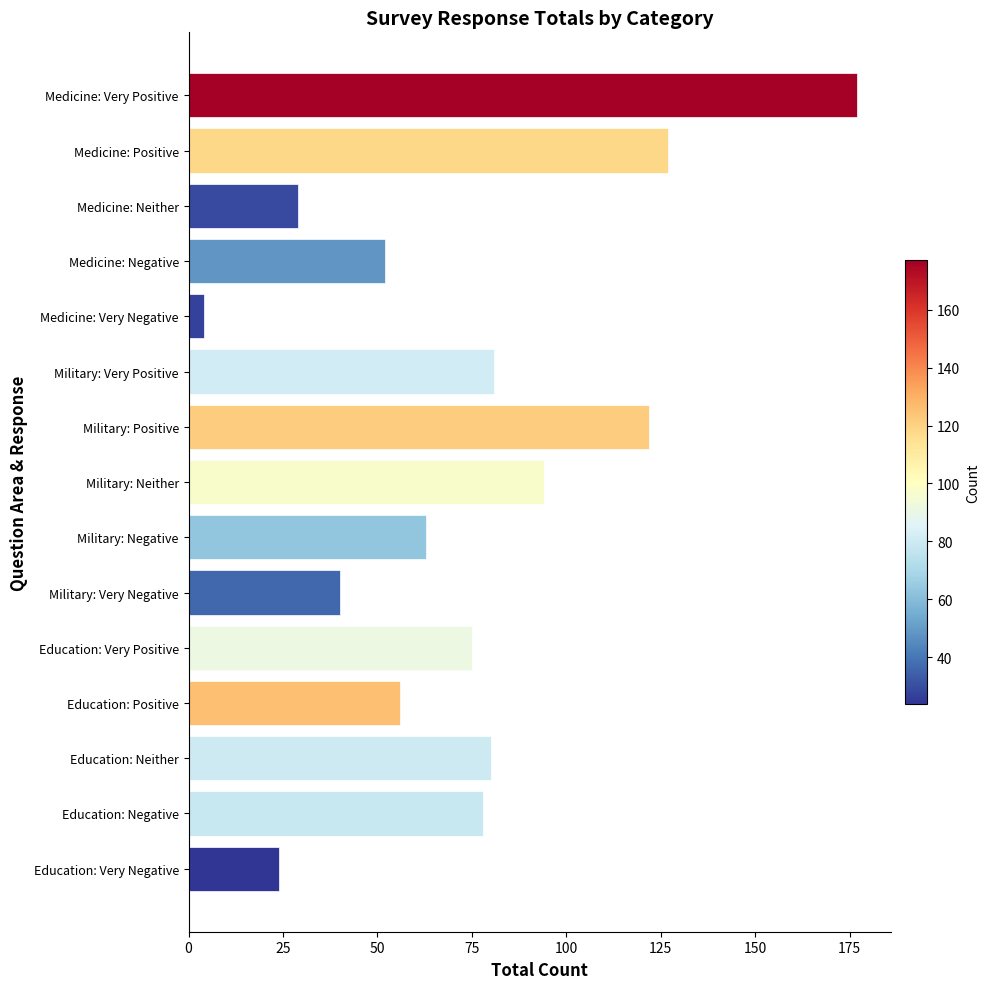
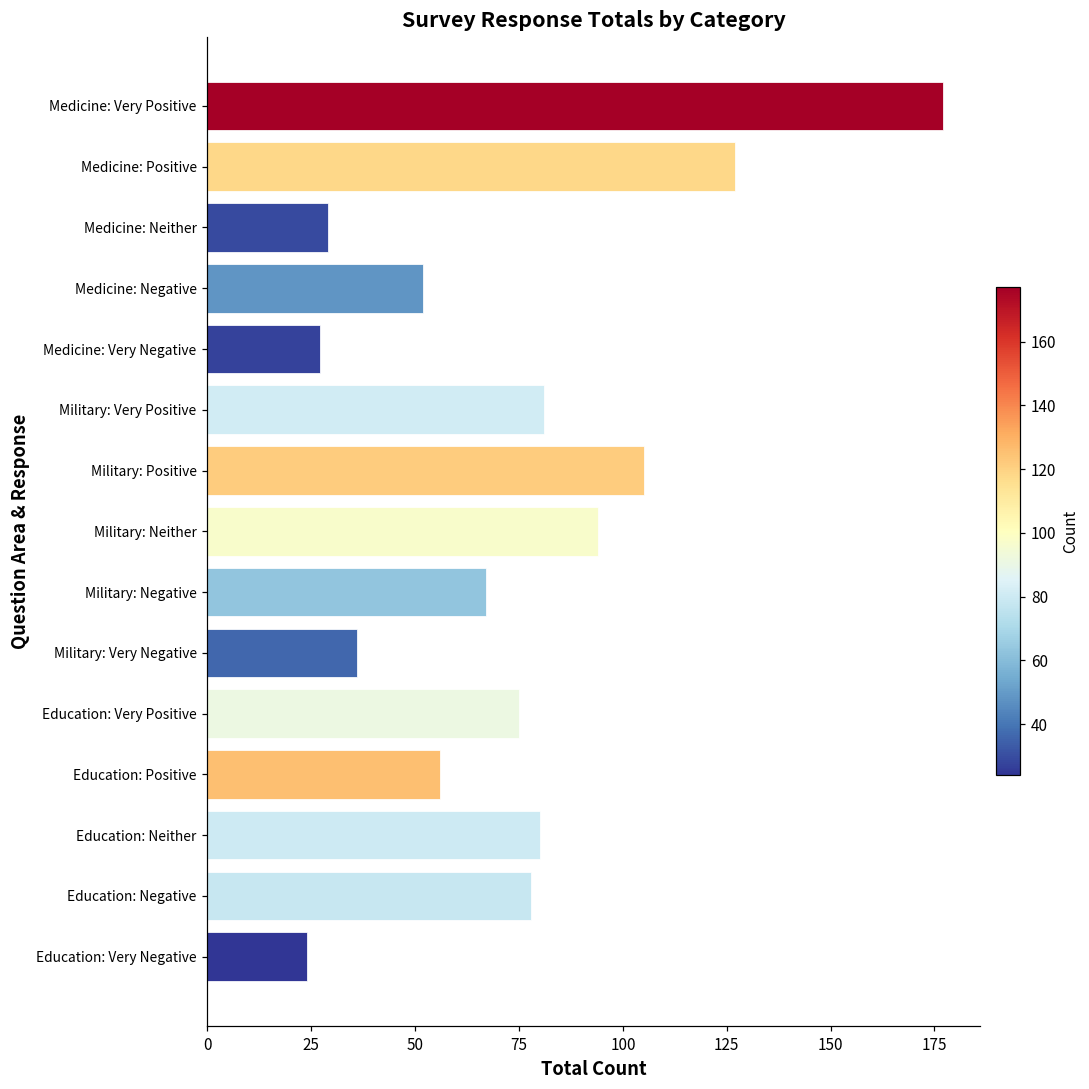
Medicine: Very Negative: 4 -> 27
Military: Positive: 122 -> 105
Military: Negative: 63 -> 67
Military: Very Negative: 40 -> 36
